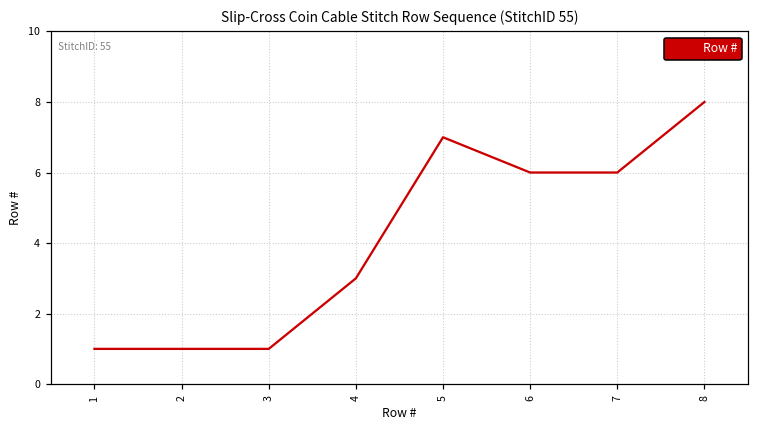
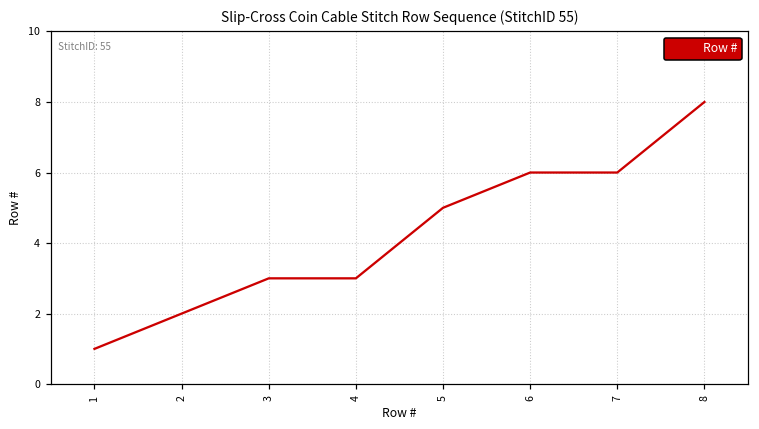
2: 1 -> 2
3: 1 -> 3
5: 7 -> 5
